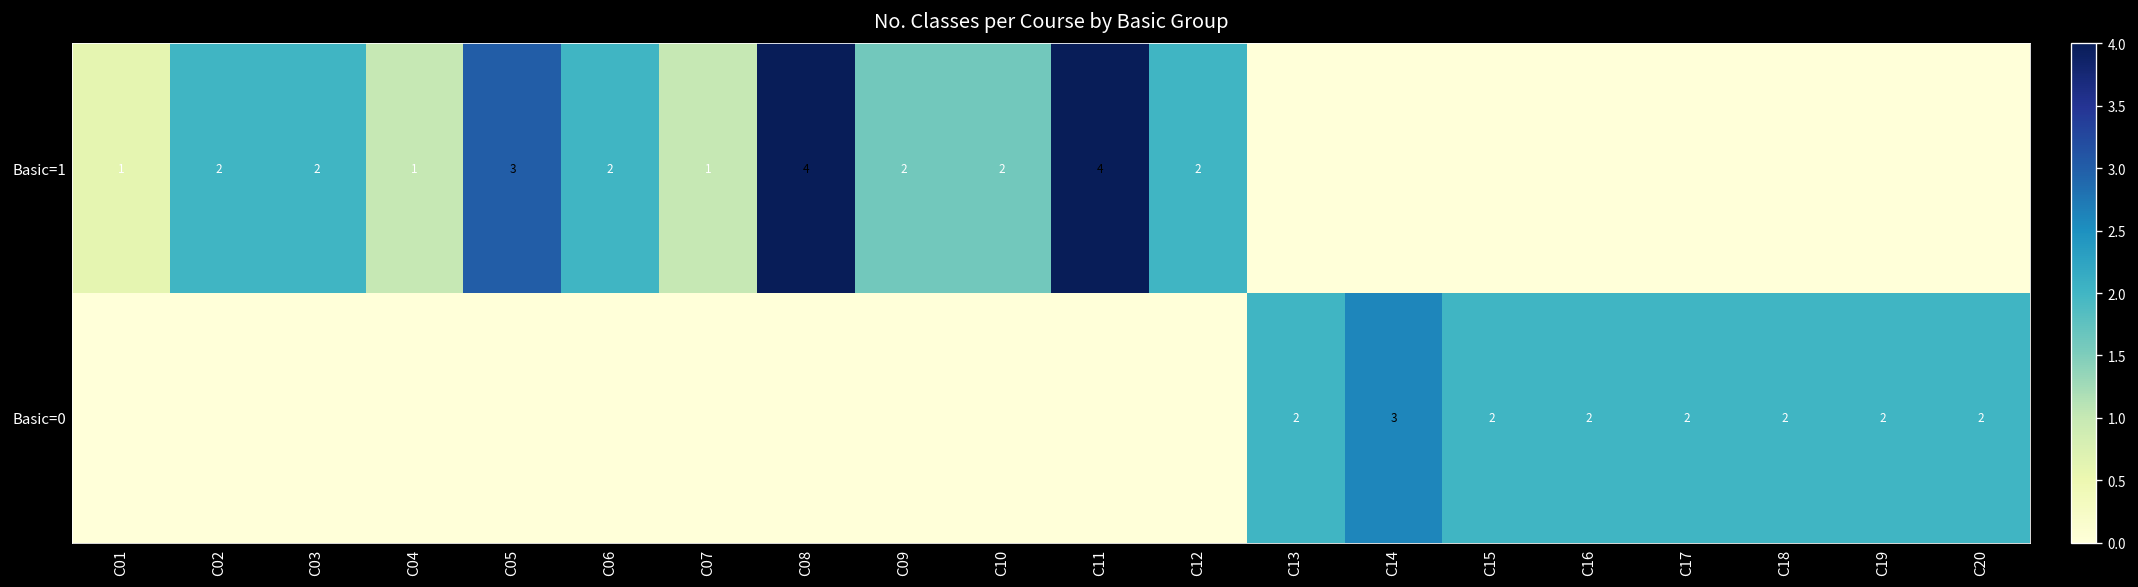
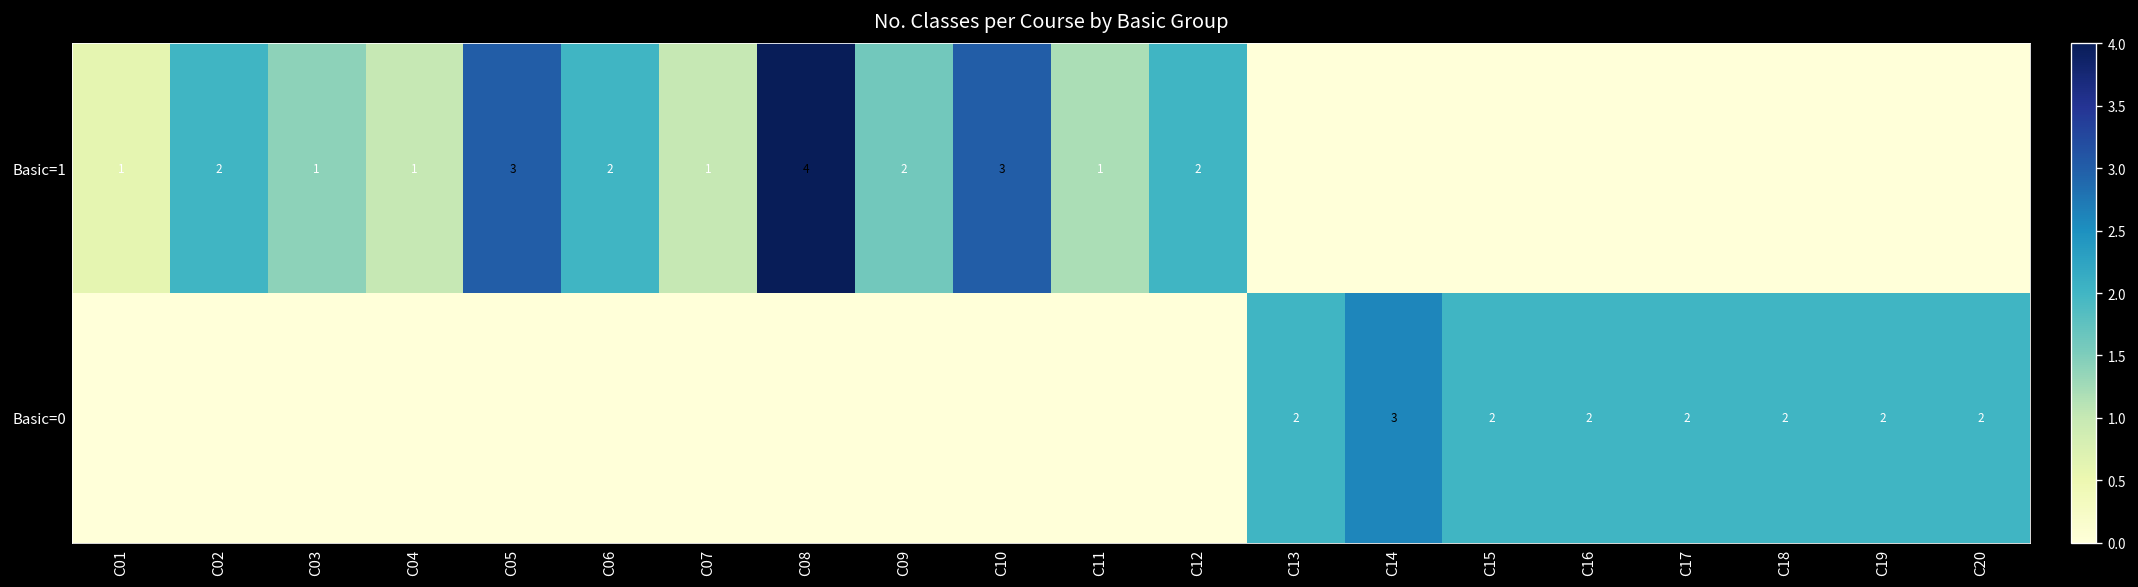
Basic=1, C03: 2 -> 1
Basic=1, C10: 2 -> 3
Basic=1, C11: 4 -> 1
